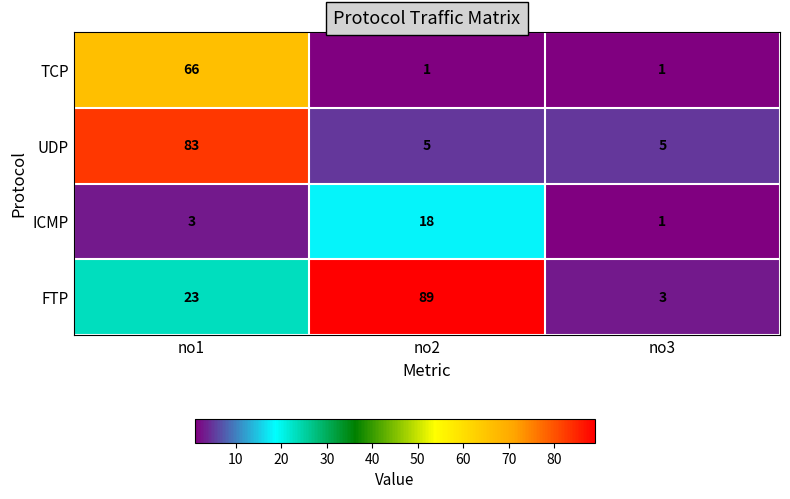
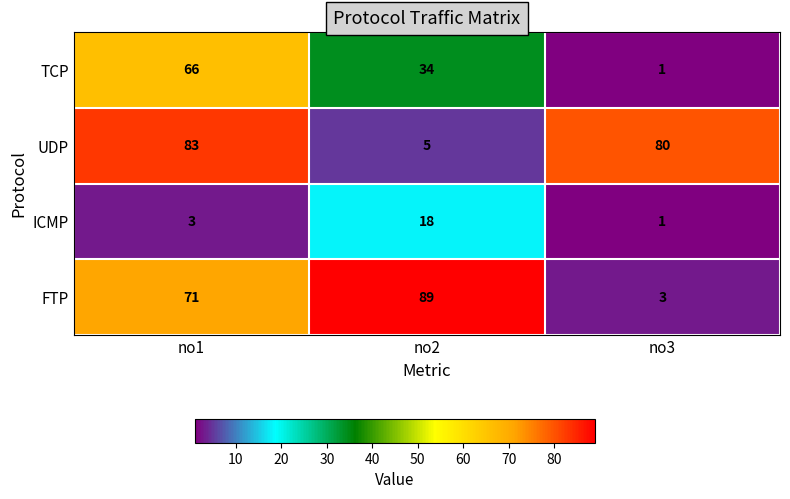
TCP, no2: 1 -> 34
UDP, no3: 5 -> 80
FTP, no1: 23 -> 71
